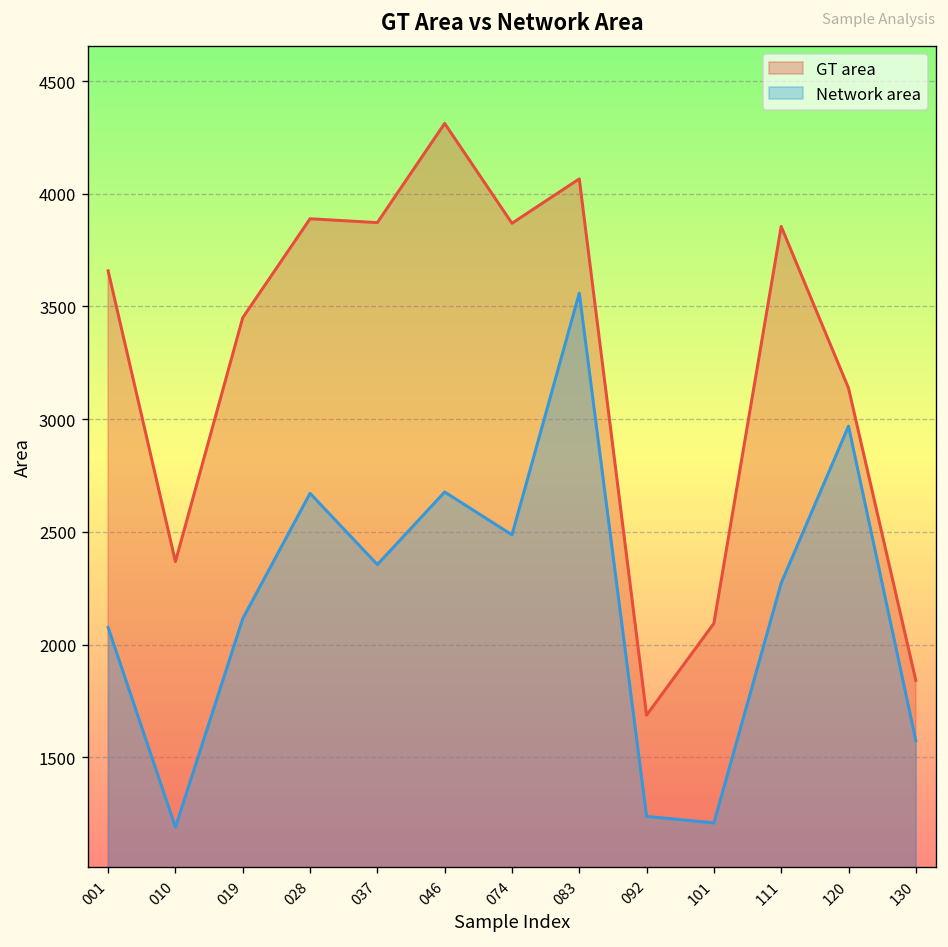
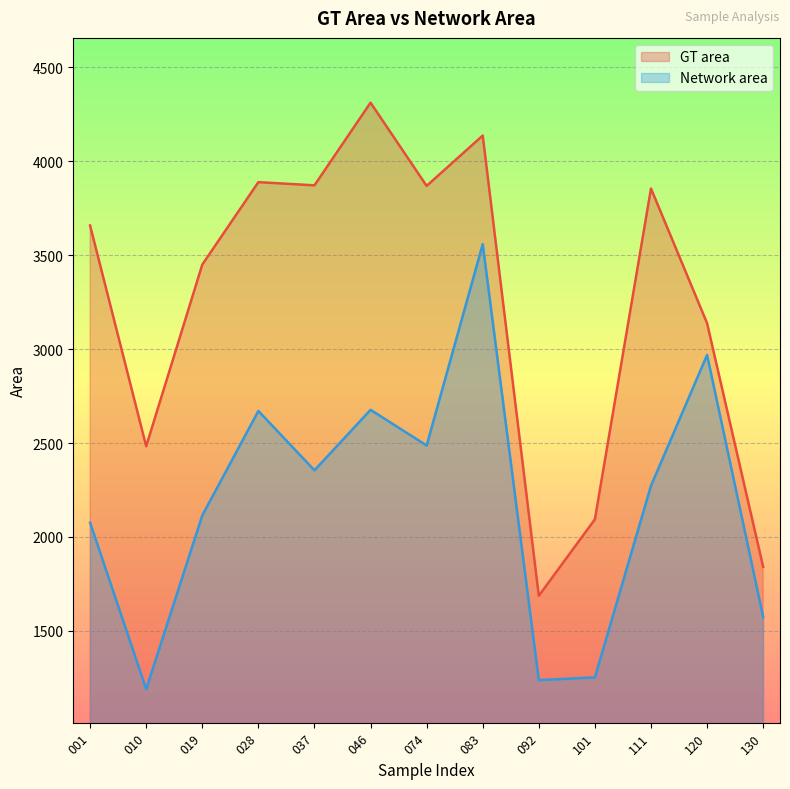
GT area, 010: 2370 -> 2480
GT area, 083: 4070 -> 4140
Network area, 101: 1210 -> 1250
